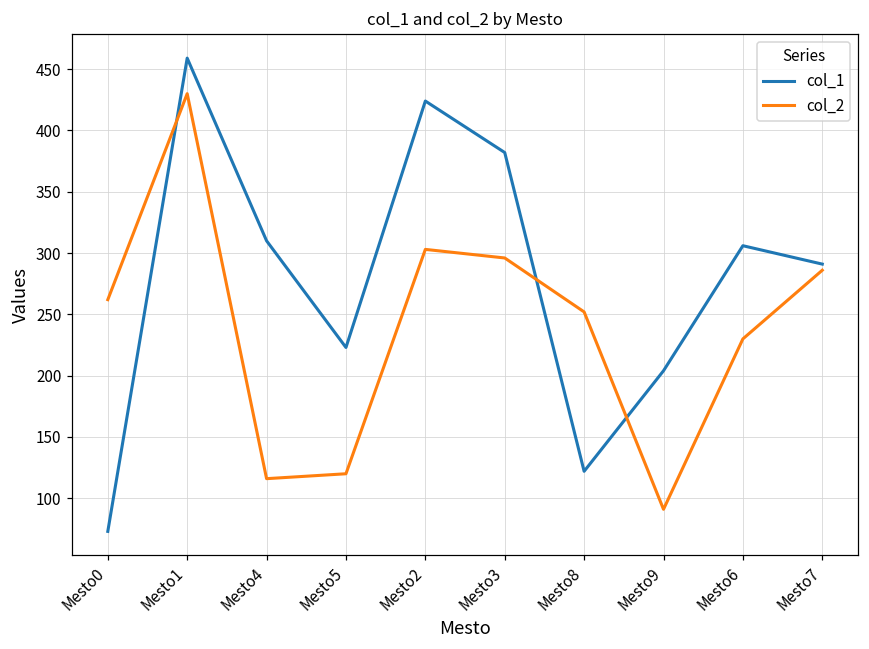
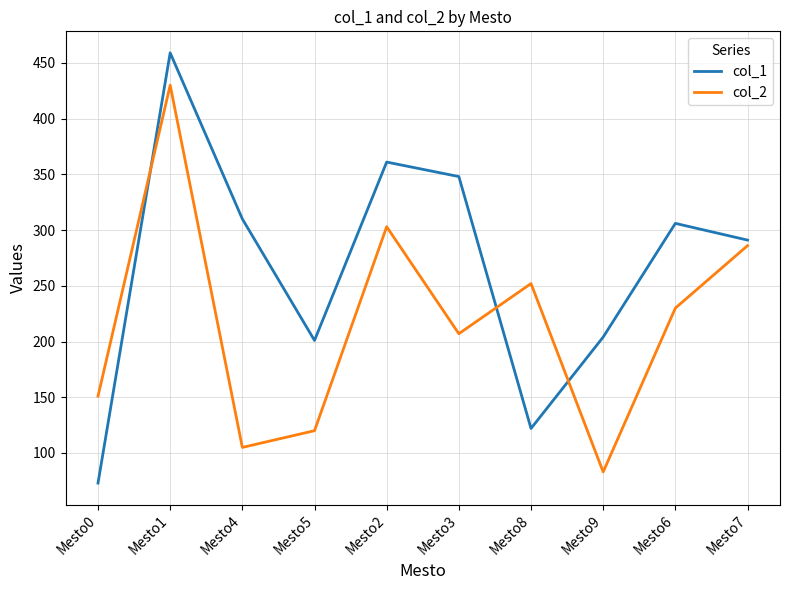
col_2, Mesto0: 262 -> 151
col_2, Mesto4: 116 -> 105
col_1, Mesto5: 223 -> 201
col_1, Mesto2: 424 -> 361
col_1, Mesto3: 382 -> 348
col_2, Mesto3: 296 -> 207
col_2, Mesto9: 91 -> 83
